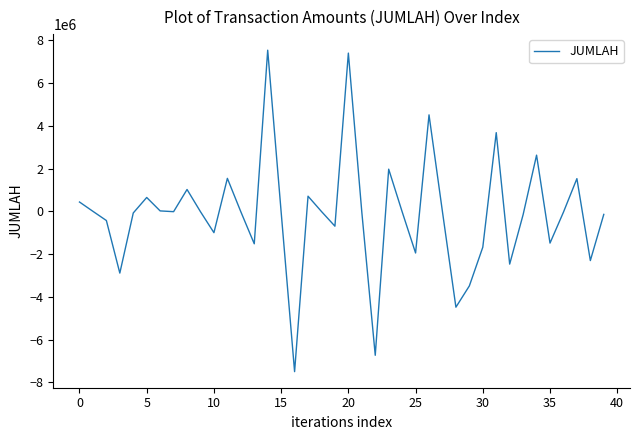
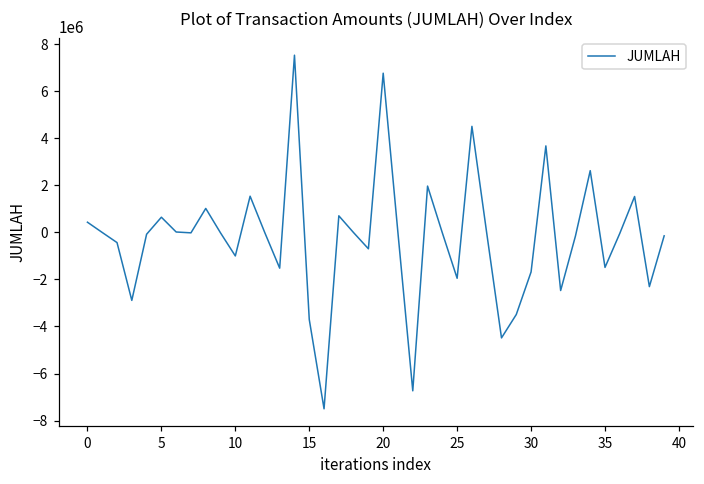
15: 0 -> -3700000
20: 7400000 -> 6800000
